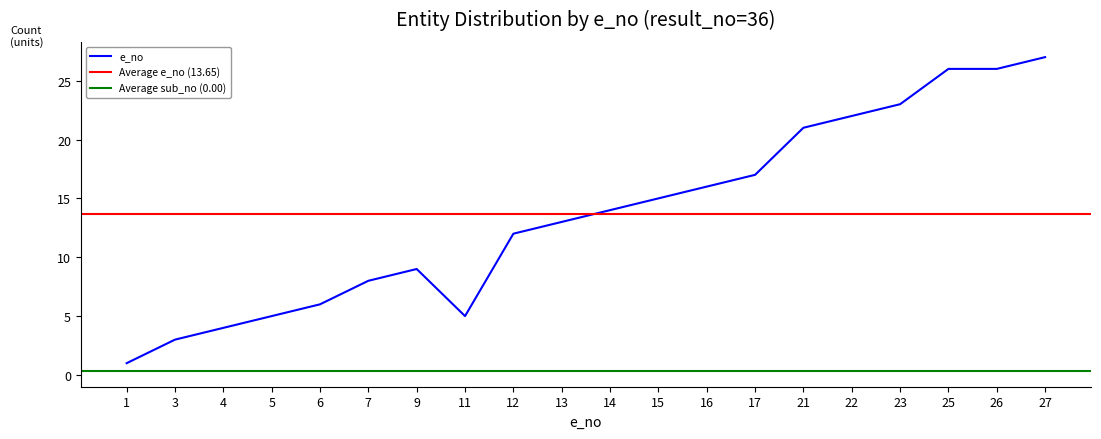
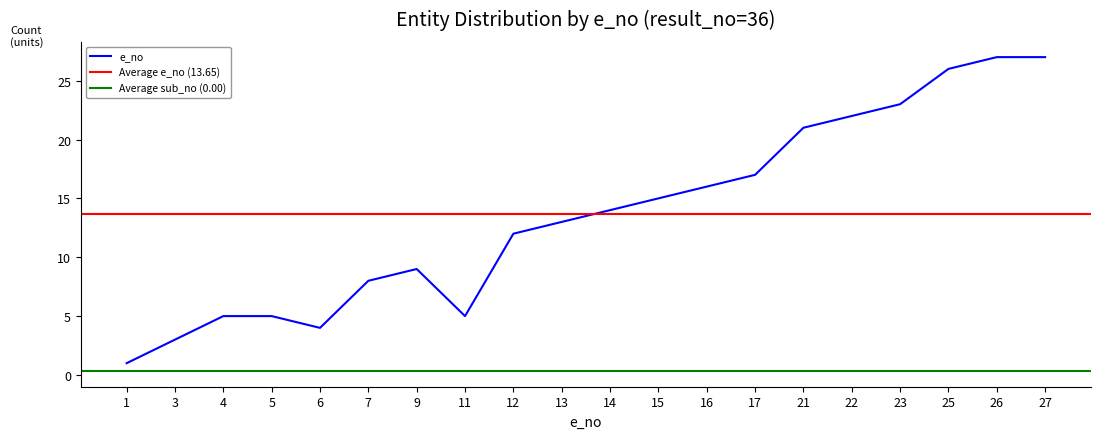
4: 4 -> 5
6: 6 -> 4
26: 26 -> 27
